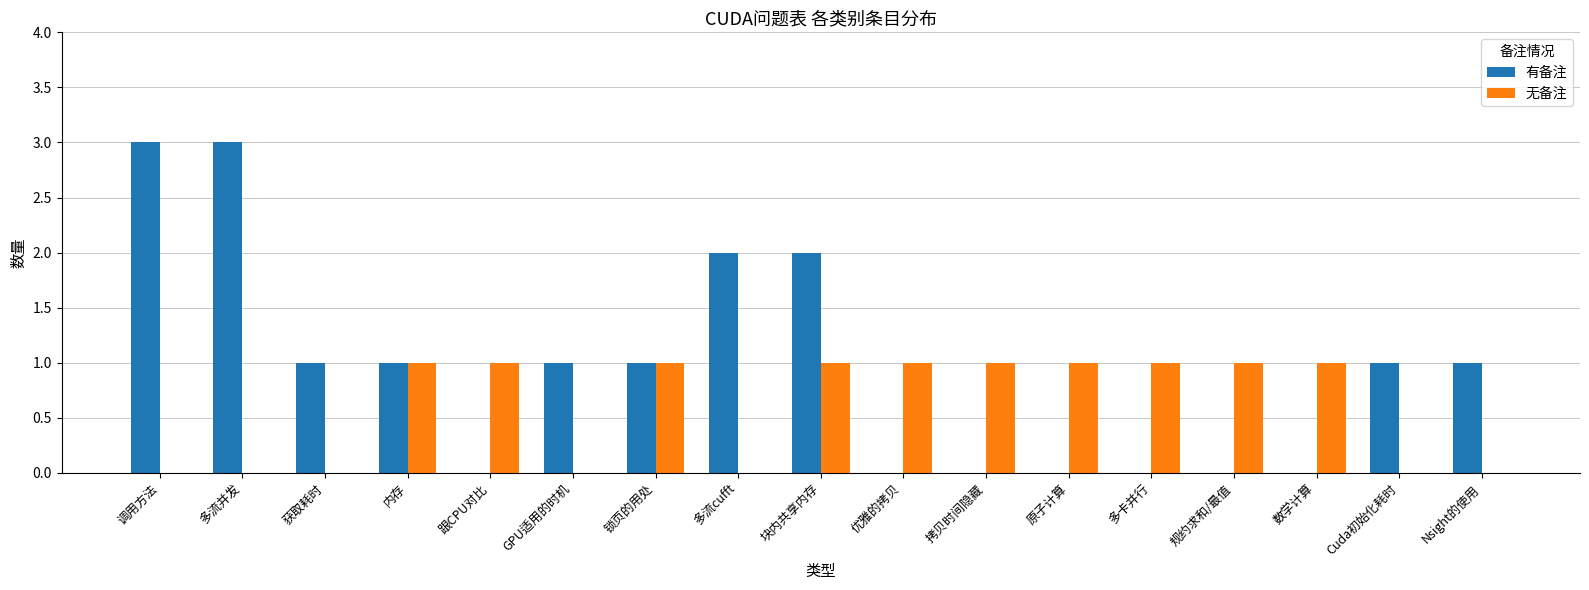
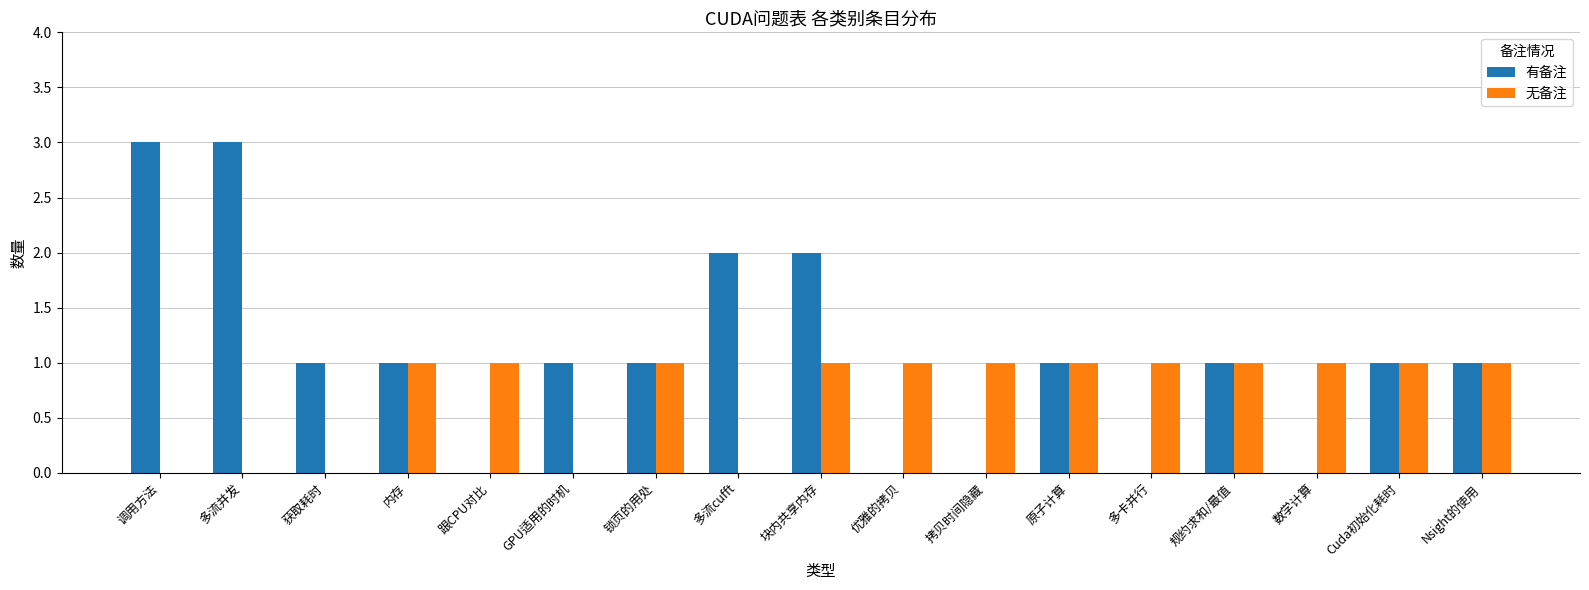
有备注, 原子计算: 0 -> 1
有备注, 规约求和/最值: 0 -> 1
无备注, Cuda初始化耗时: 0 -> 1
无备注, Nsight的使用: 0 -> 1
